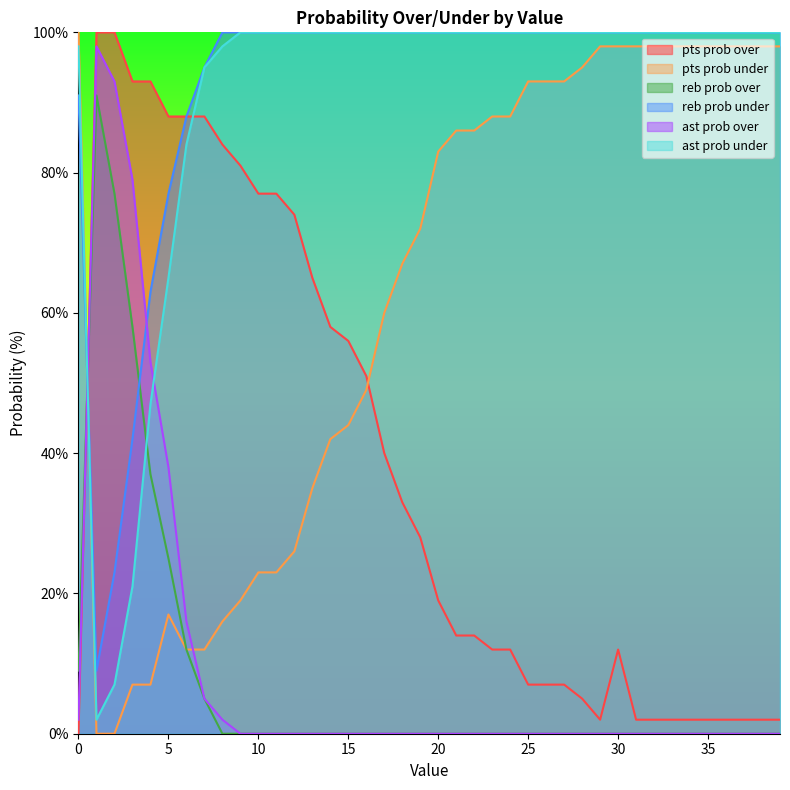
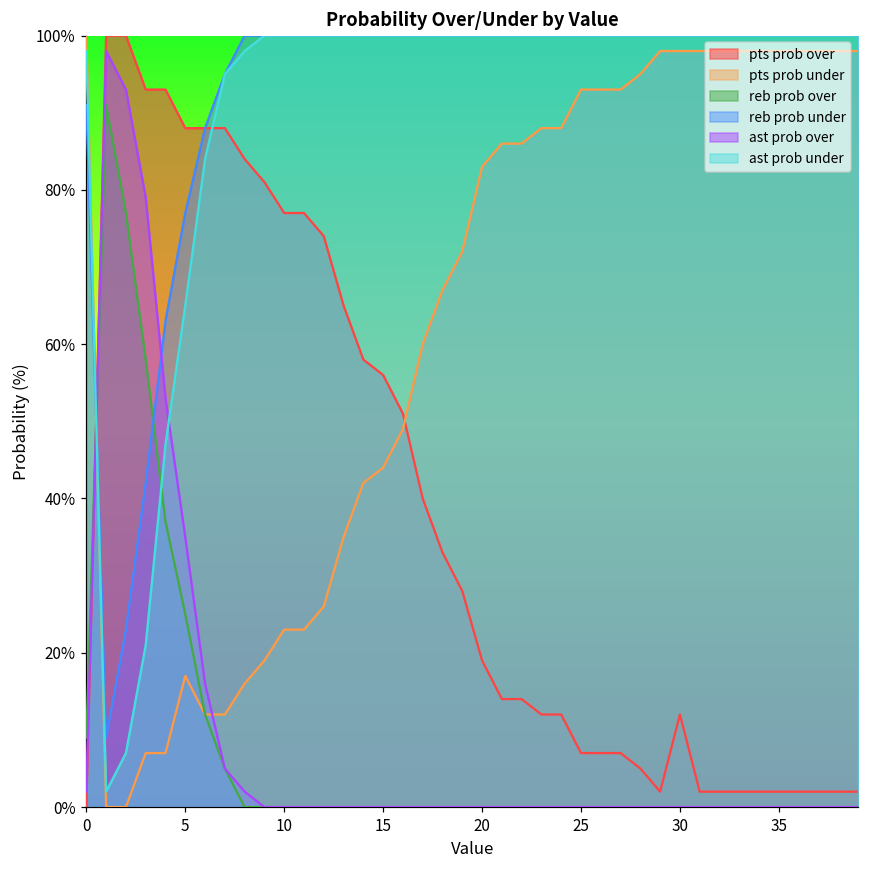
ast prob over, 5: 38% -> 35%
